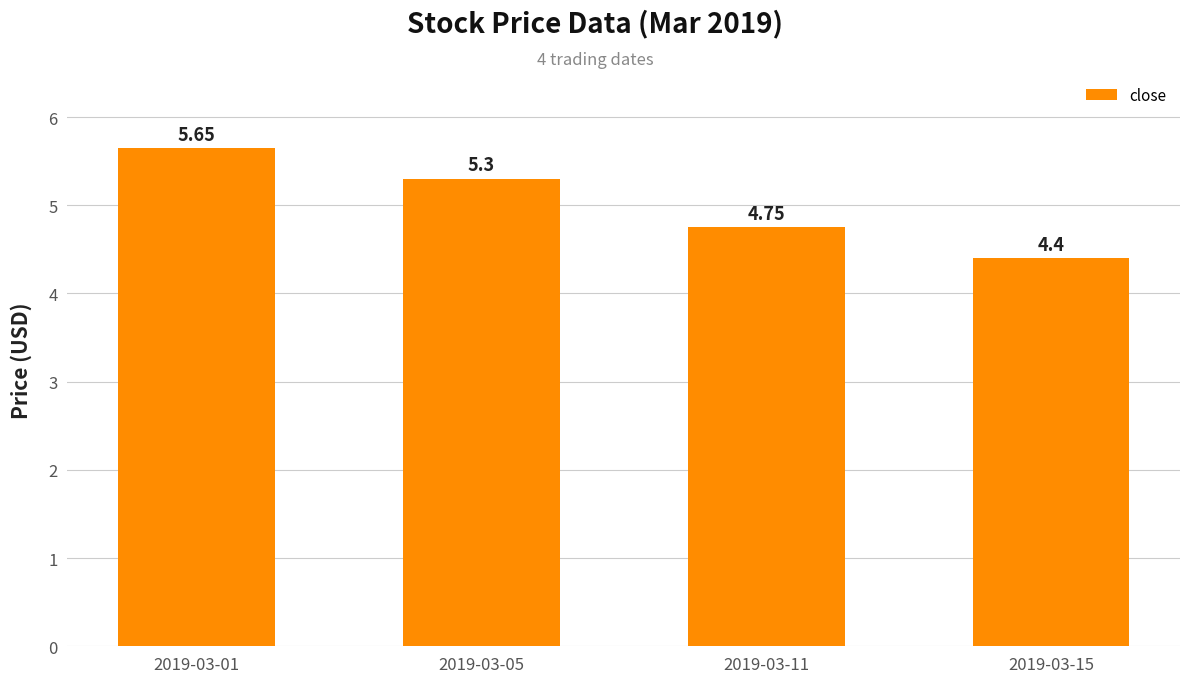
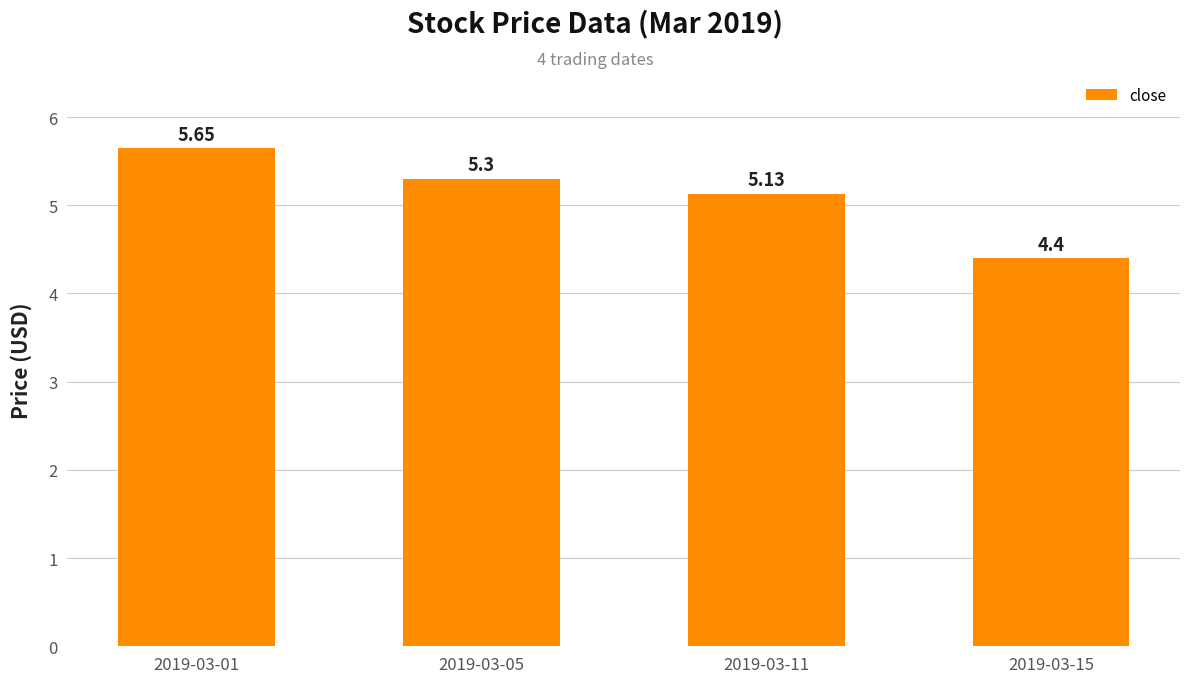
2019-03-11: 4.75 -> 5.13
